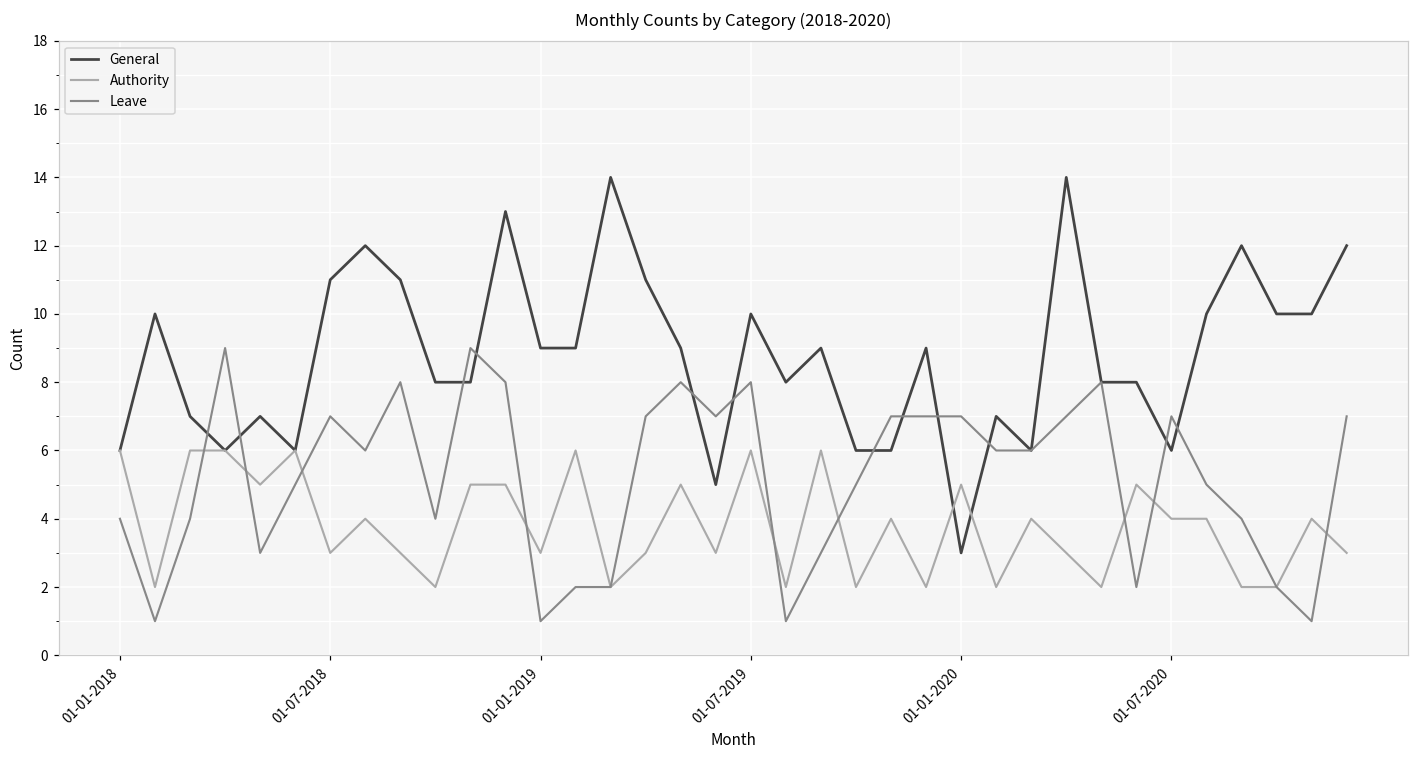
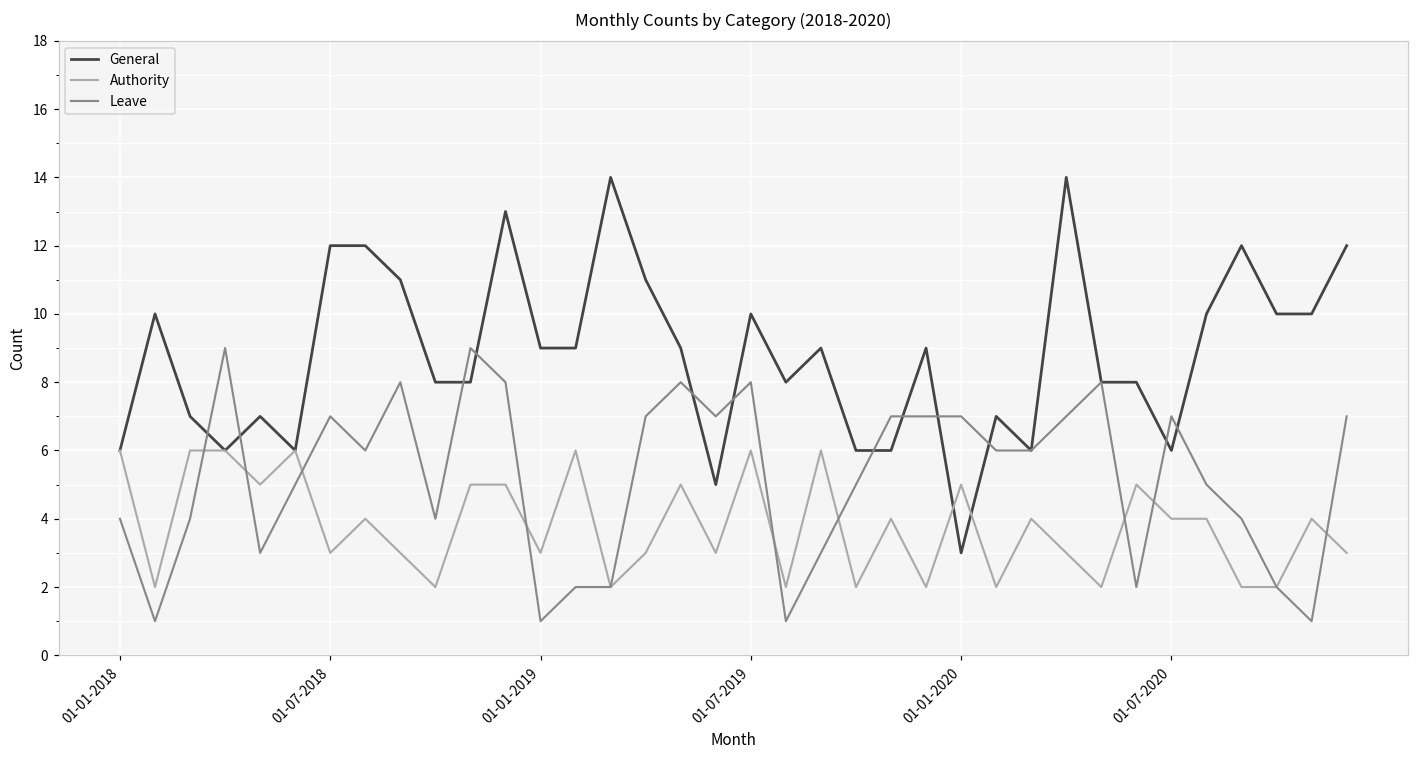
General, 01-07-2018: 11 -> 12
